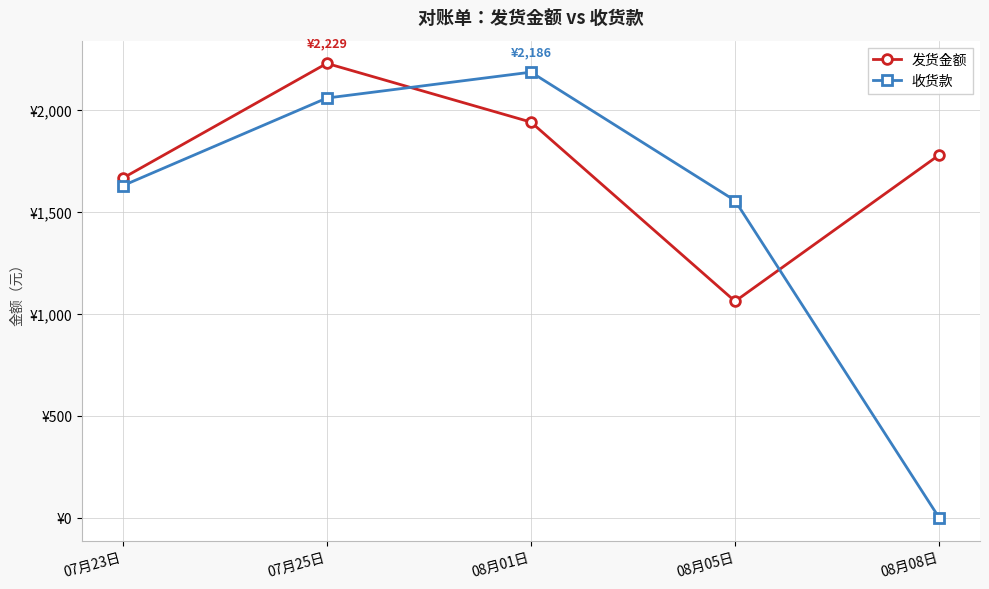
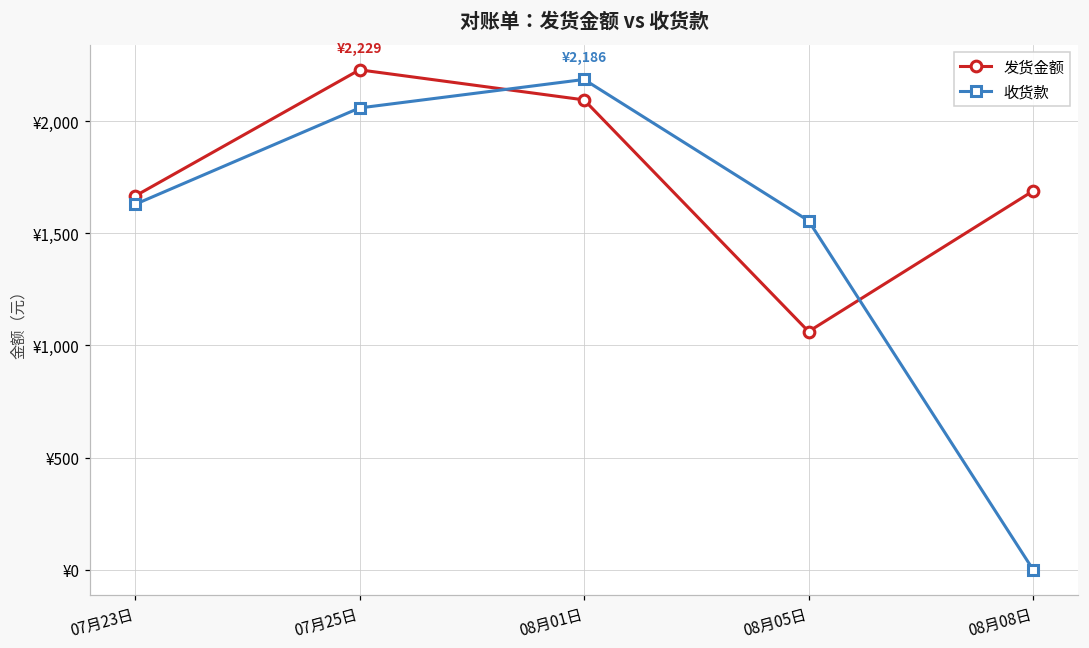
发货金额, 08月01日: ¥1,940 -> ¥2,100
发货金额, 08月08日: ¥1,780 -> ¥1,690
